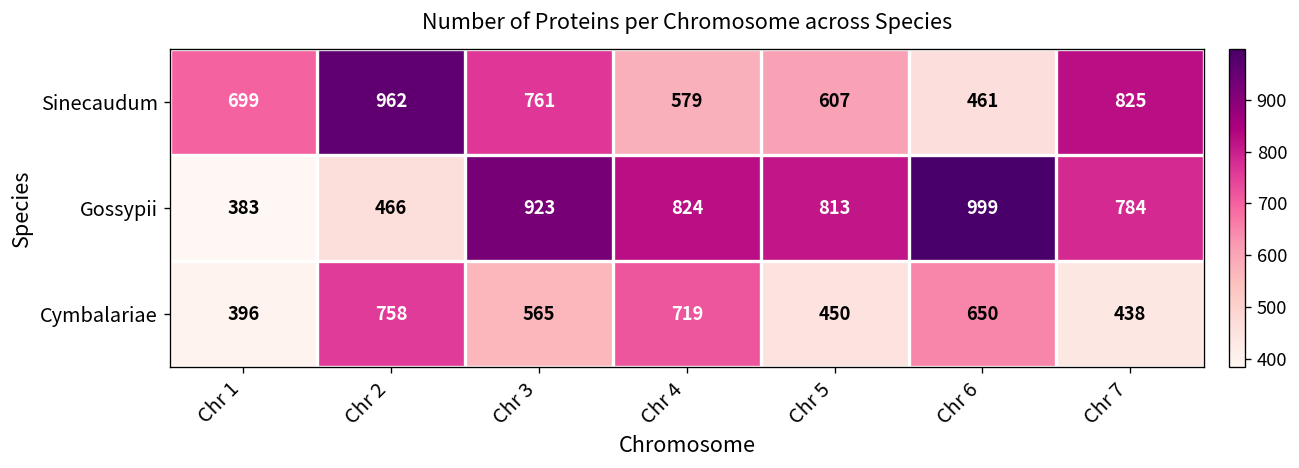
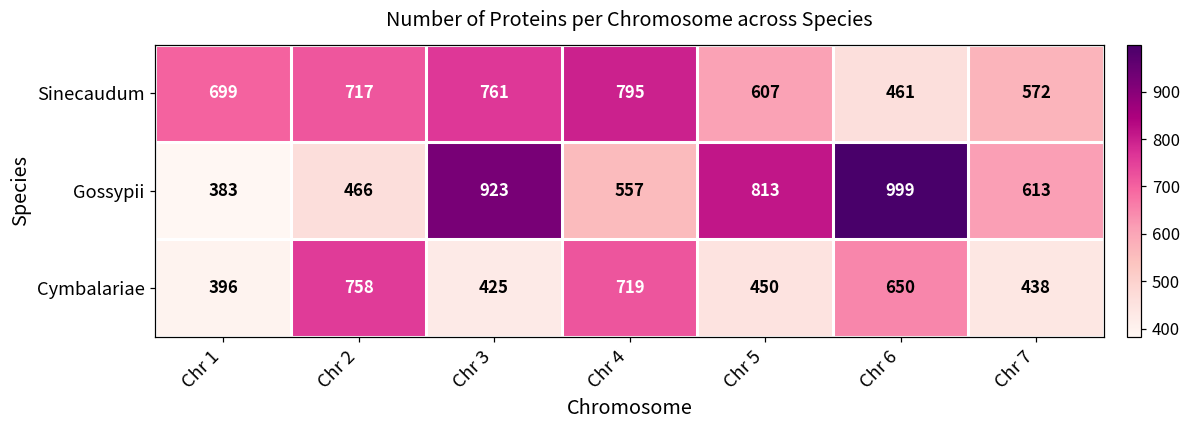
Sinecaudum, Chr 2: 962 -> 717
Sinecaudum, Chr 4: 579 -> 795
Sinecaudum, Chr 7: 825 -> 572
Gossypii, Chr 4: 824 -> 557
Gossypii, Chr 7: 784 -> 613
Cymbalariae, Chr 3: 565 -> 425
